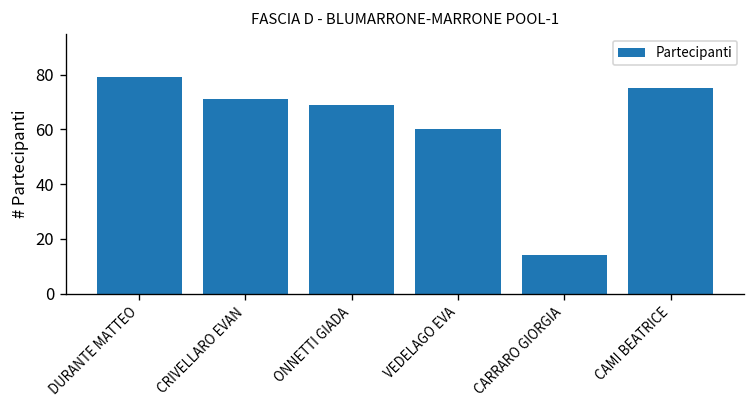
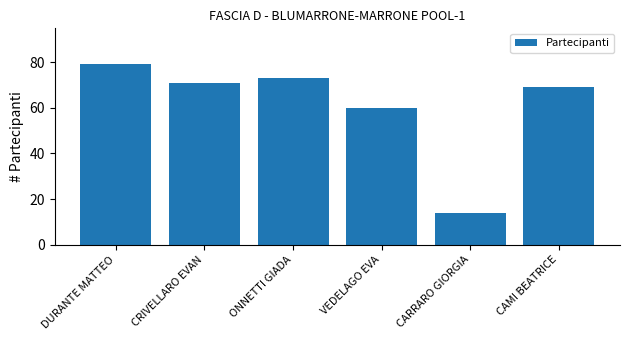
ONNETTI GIADA: 69 -> 73
CAMI BEATRICE: 75 -> 69
